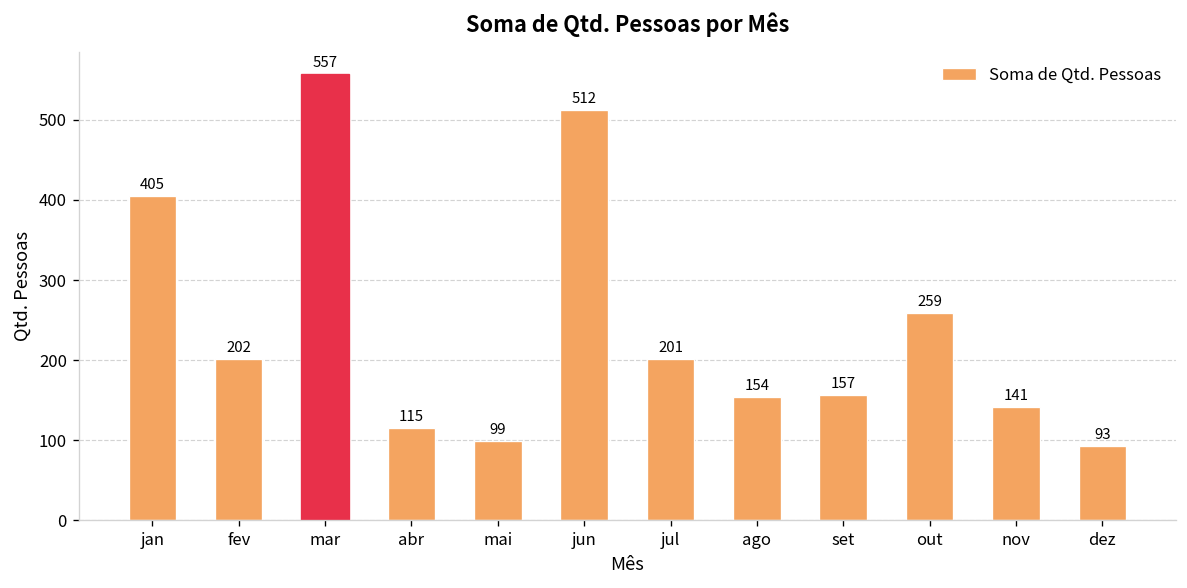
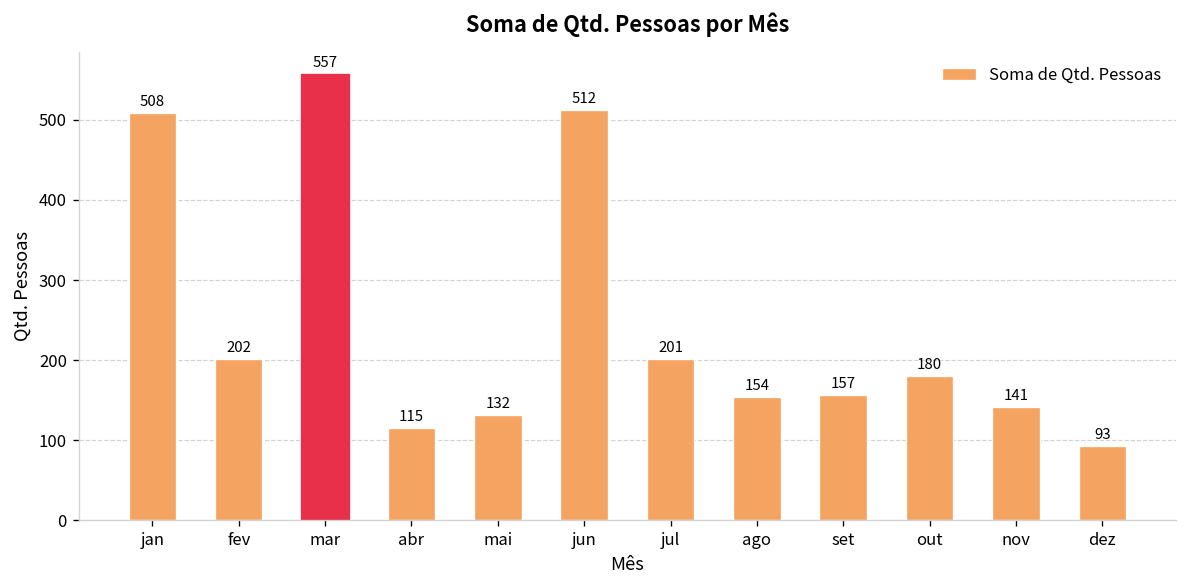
jan: 405 -> 508
mai: 99 -> 132
out: 259 -> 180
